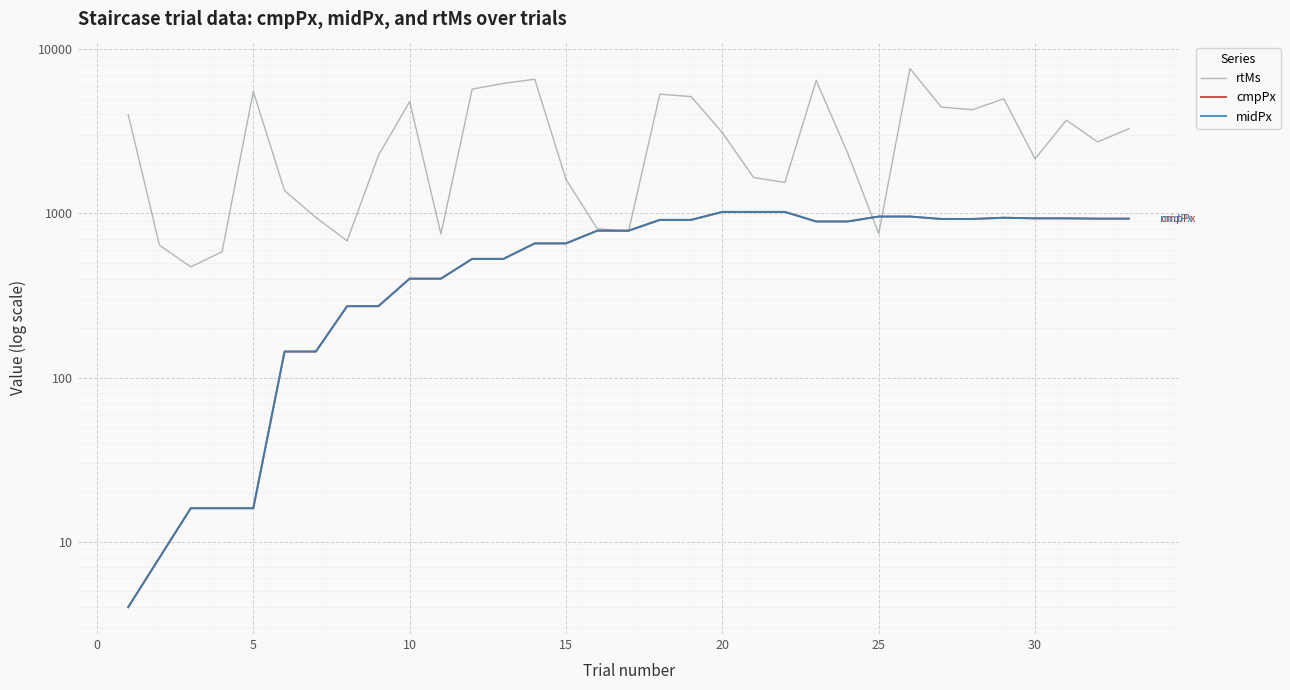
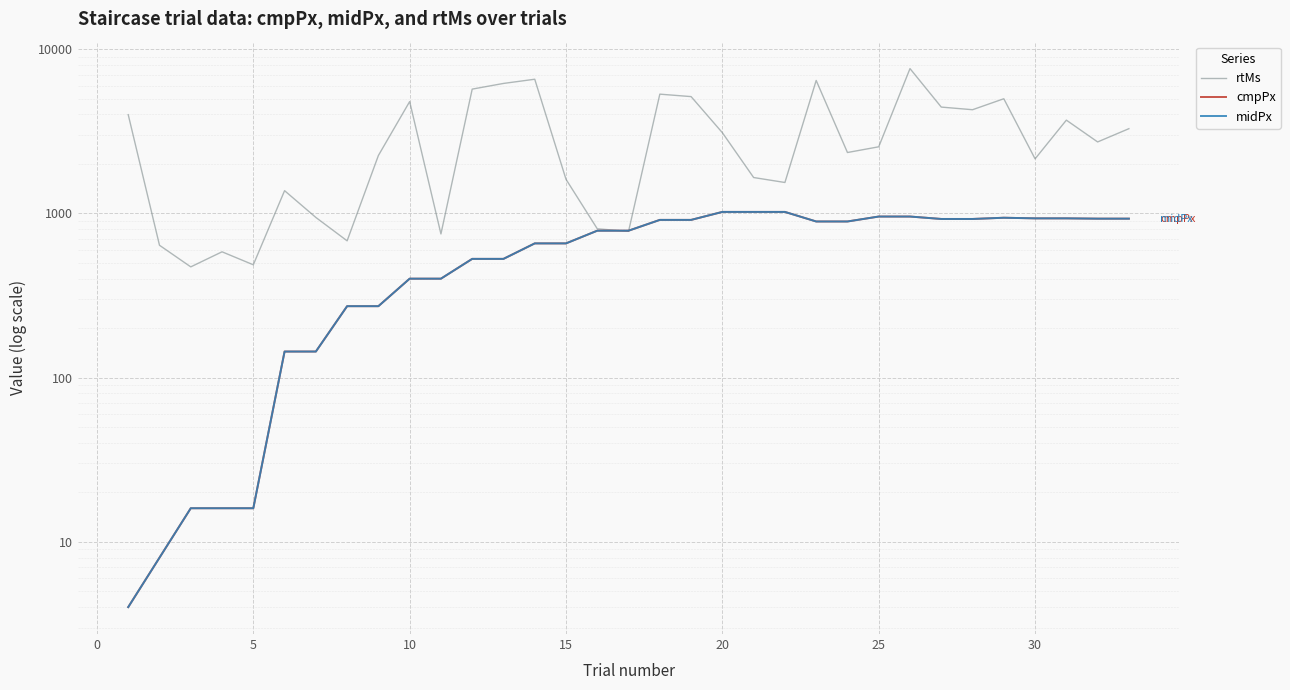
rtMs, 5: 5500 -> 490
rtMs, 25: 800 -> 2500
